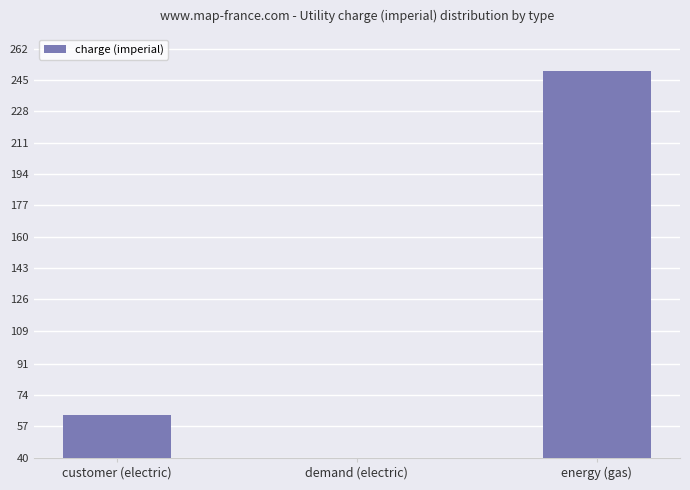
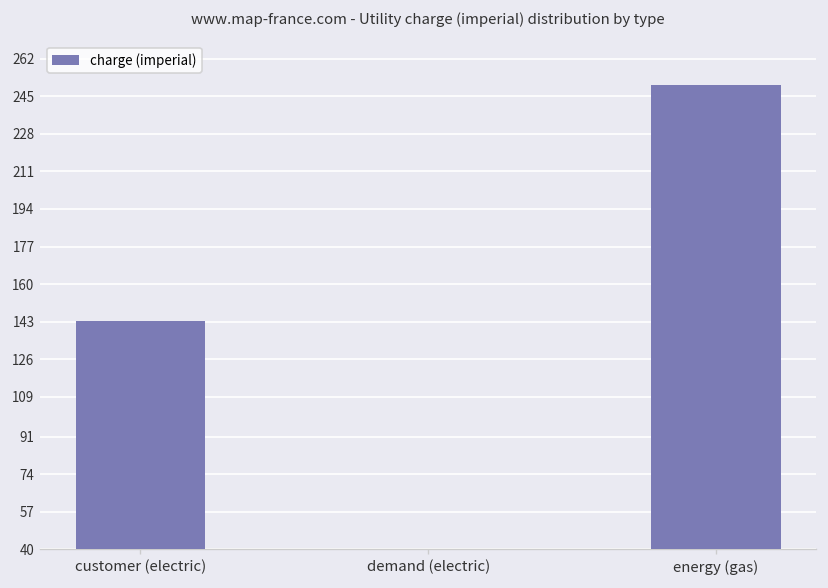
customer (electric): 63 -> 143
